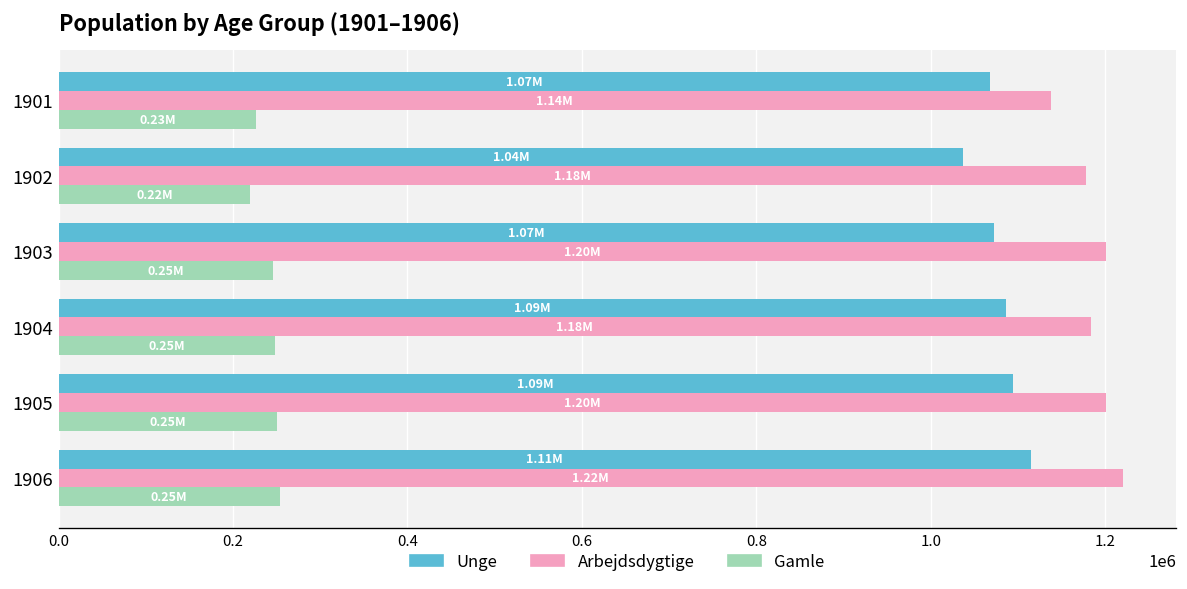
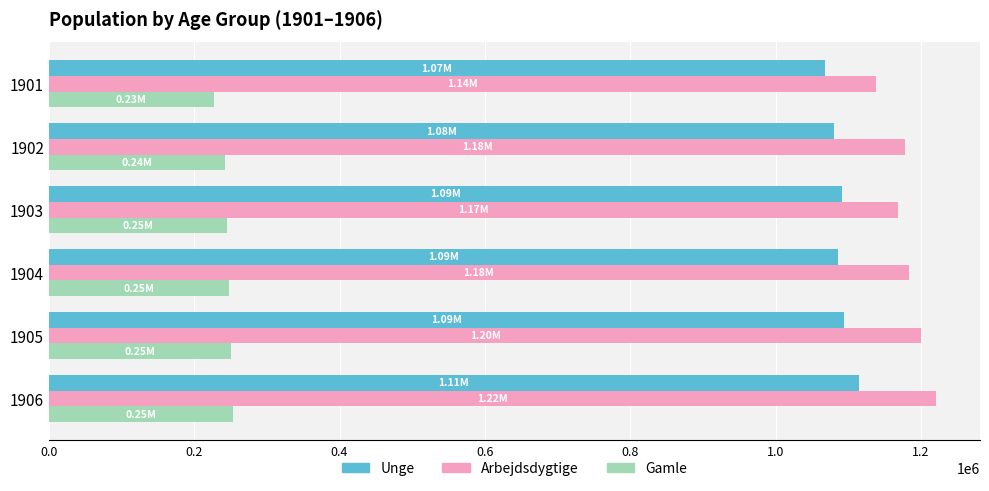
Unge, 1902: 1.04M -> 1.08M
Gamle, 1902: 0.22M -> 0.24M
Unge, 1903: 1.07M -> 1.09M
Arbejdsdygtige, 1903: 1.20M -> 1.17M
